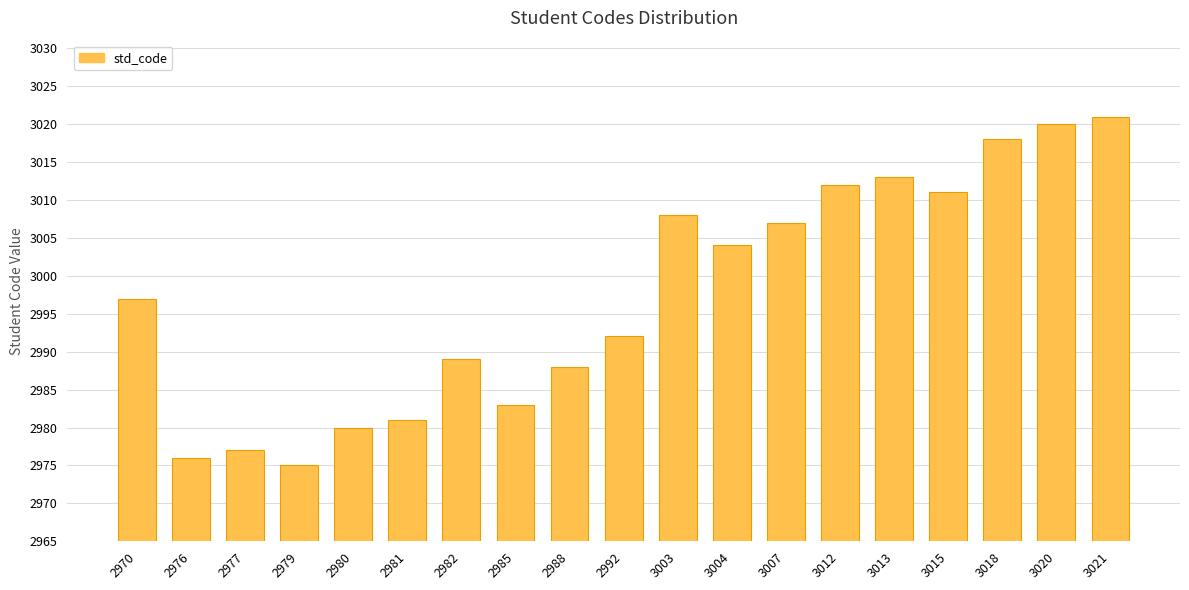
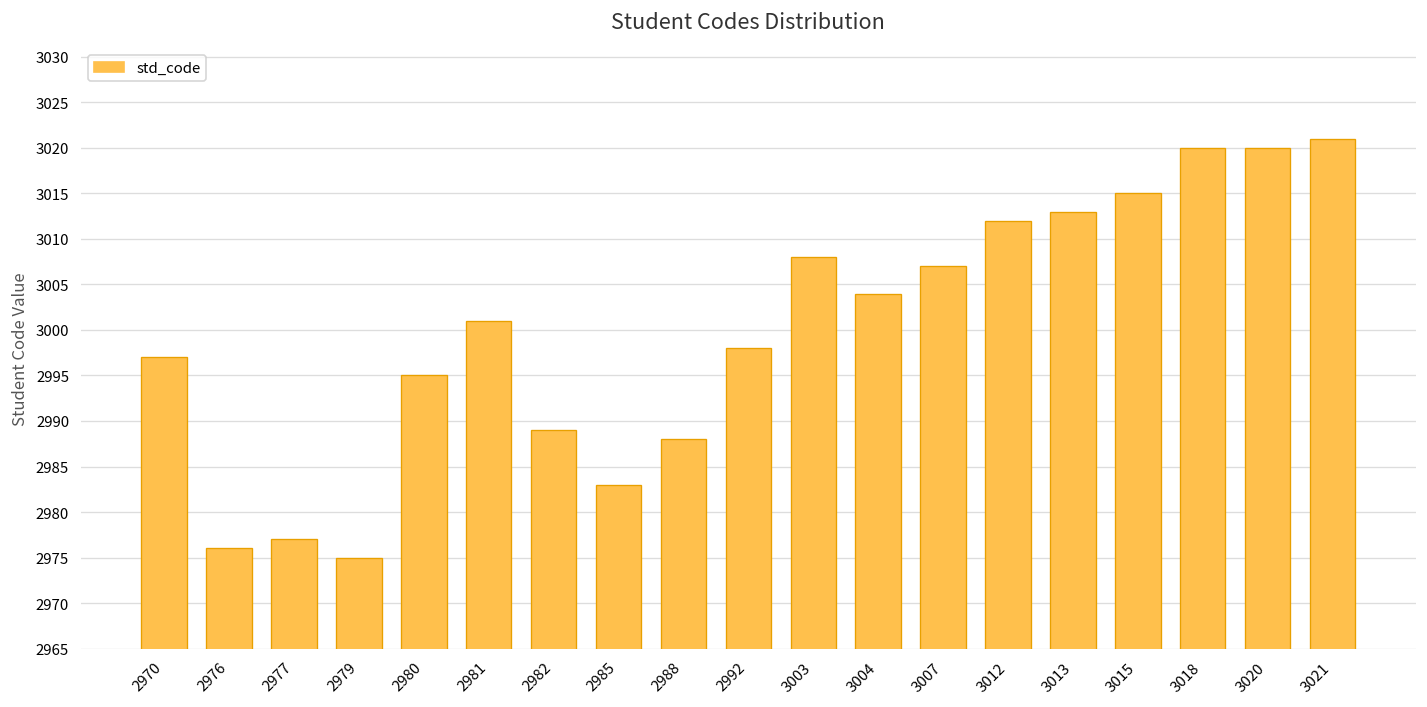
2980: 2980 -> 2995
2981: 2981 -> 3001
2992: 2992 -> 2998
3015: 3011 -> 3015
3018: 3018 -> 3020
